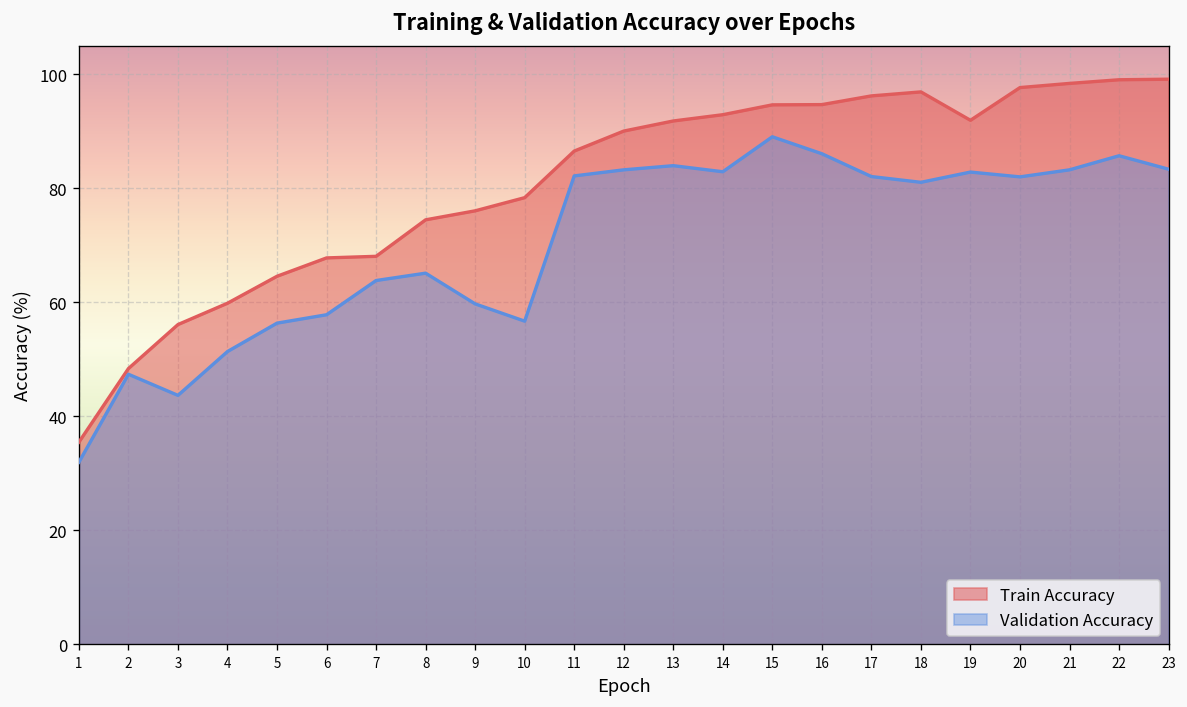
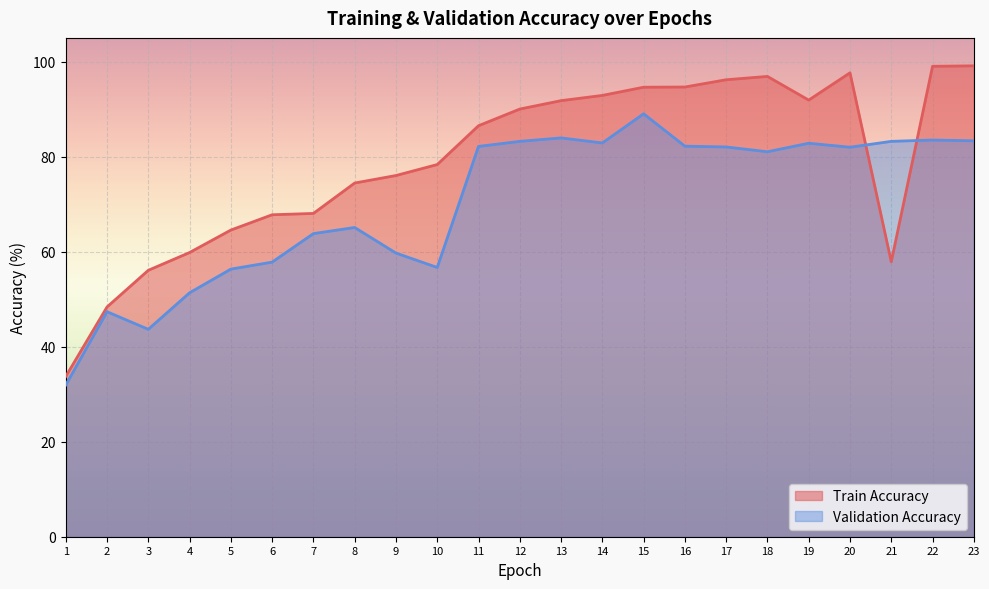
Train Accuracy, 1: 35 -> 34
Validation Accuracy, 16: 86 -> 82
Train Accuracy, 21: 98 -> 58
Validation Accuracy, 22: 86 -> 84
